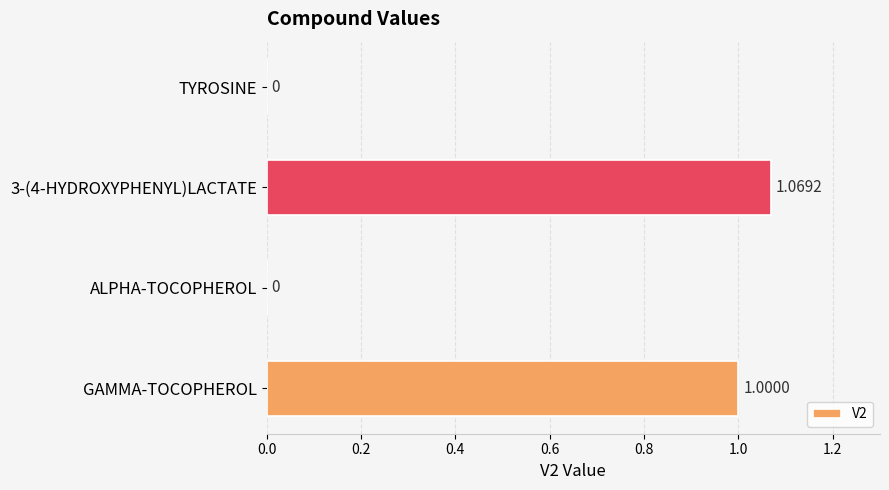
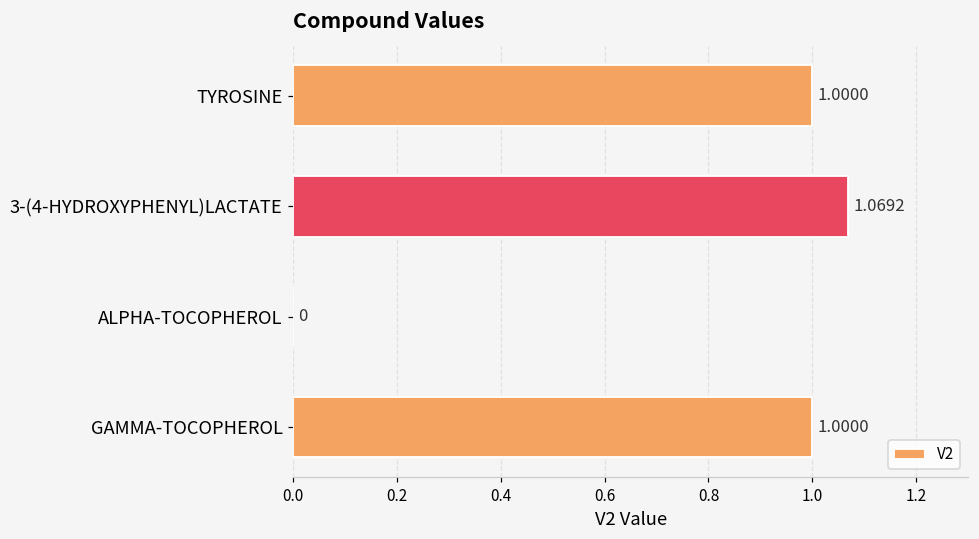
TYROSINE: 0 -> 1.0000
